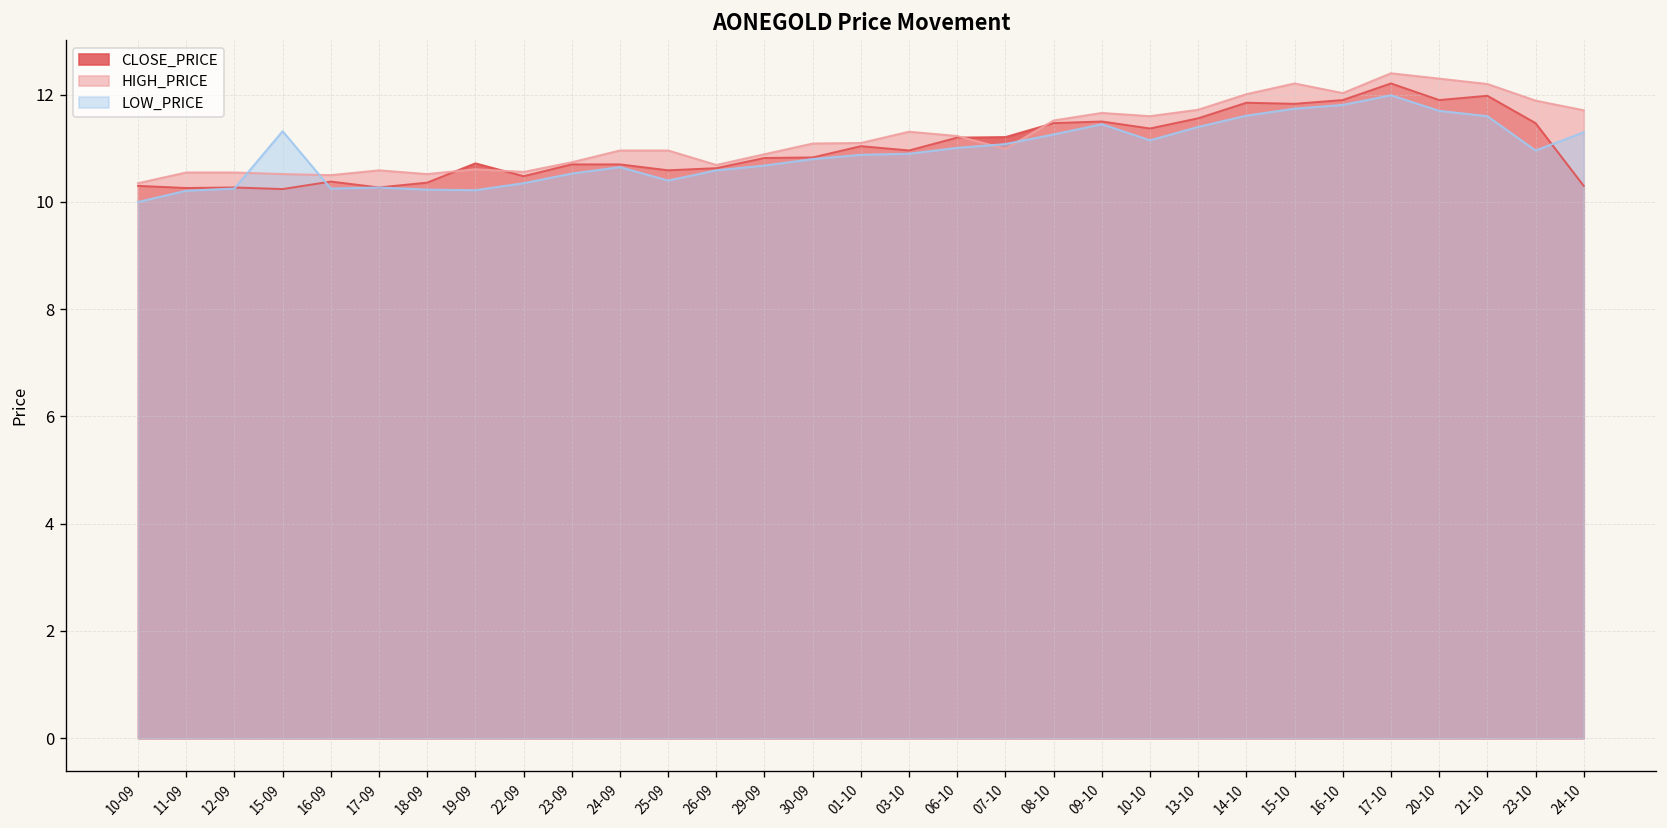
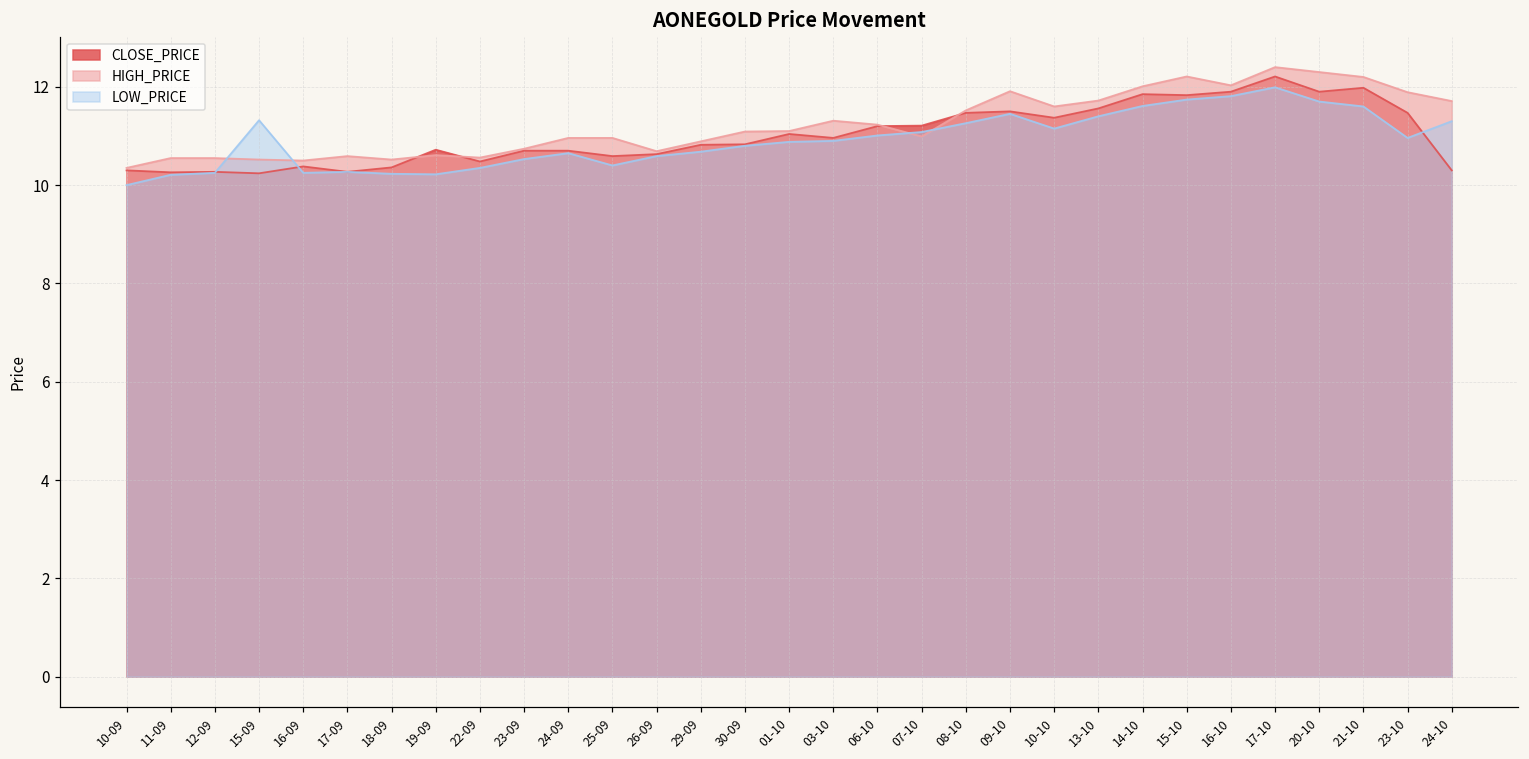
HIGH_PRICE, 09-10: 11.7 -> 11.9
